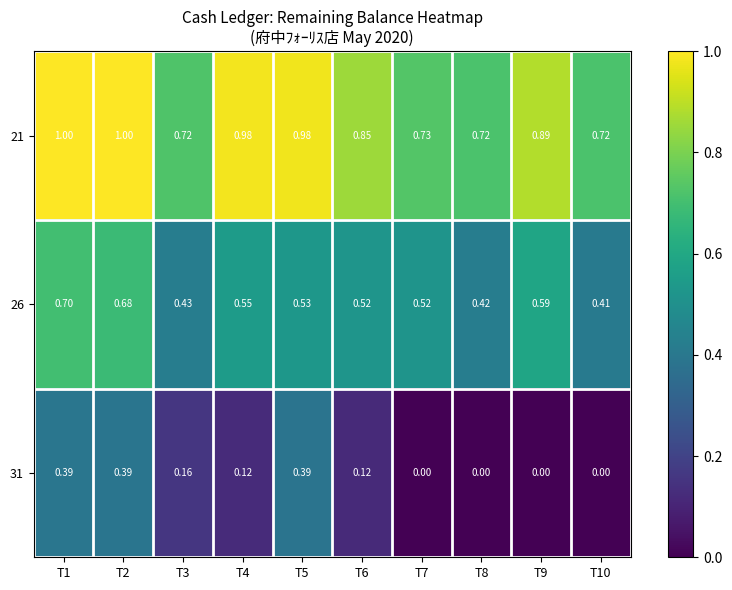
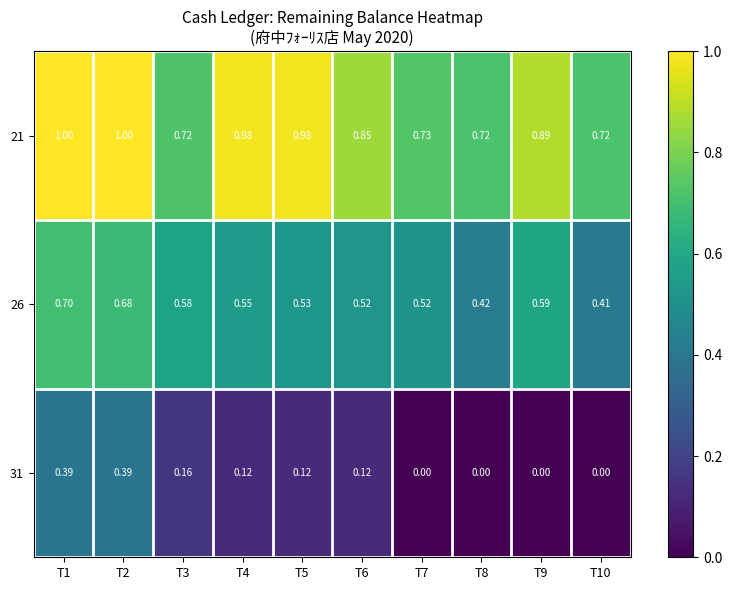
26, T3: 0.43 -> 0.58
31, T5: 0.39 -> 0.12
